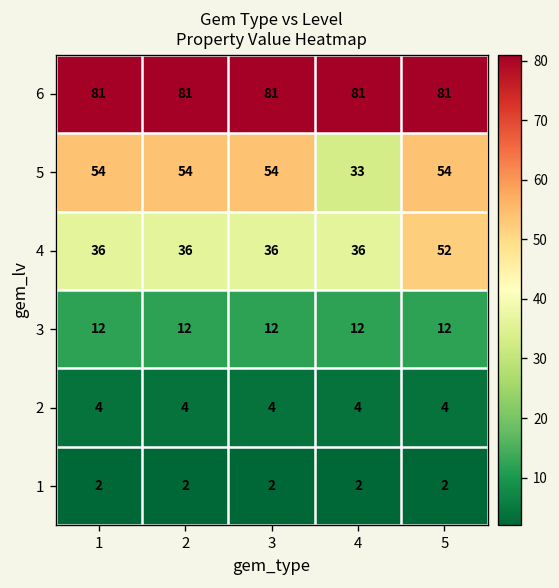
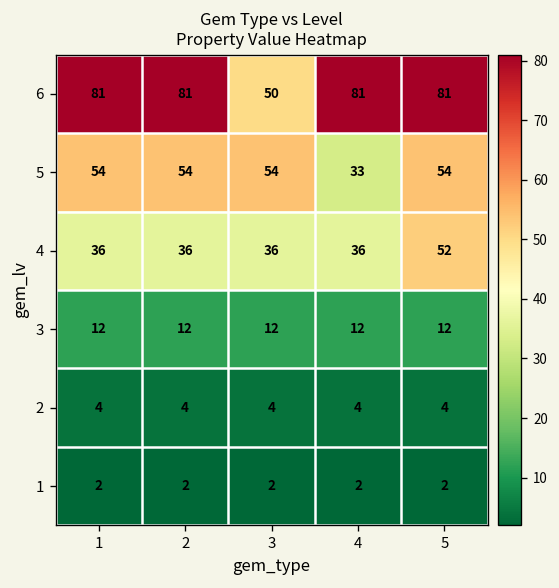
6, 3: 81 -> 50
